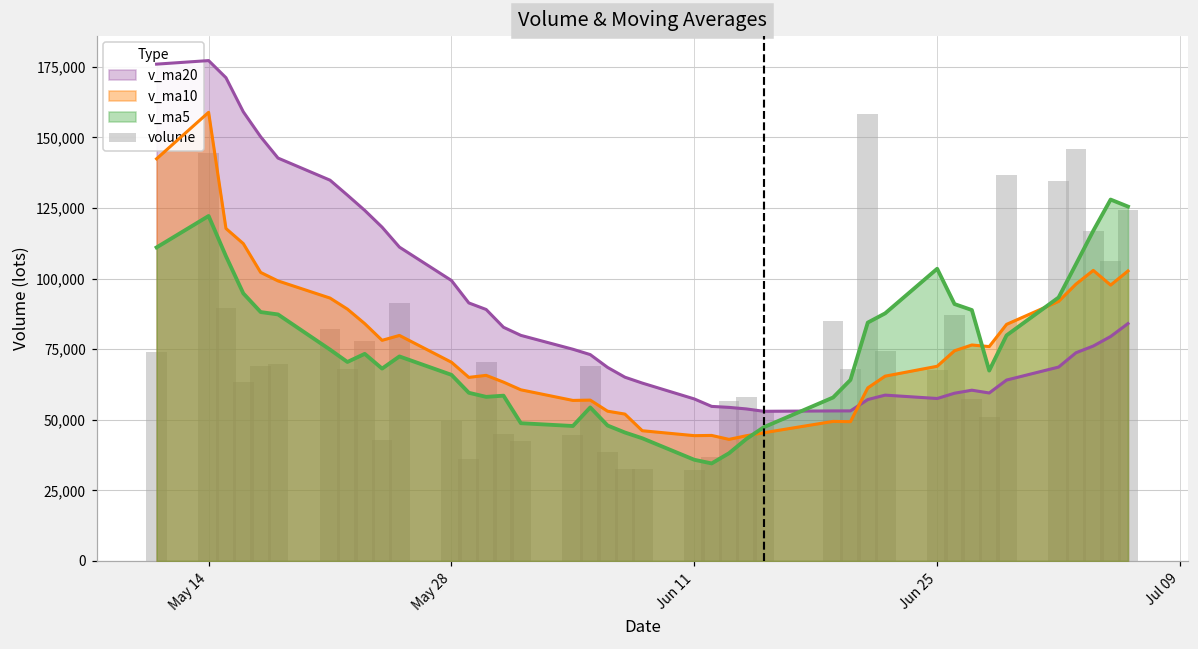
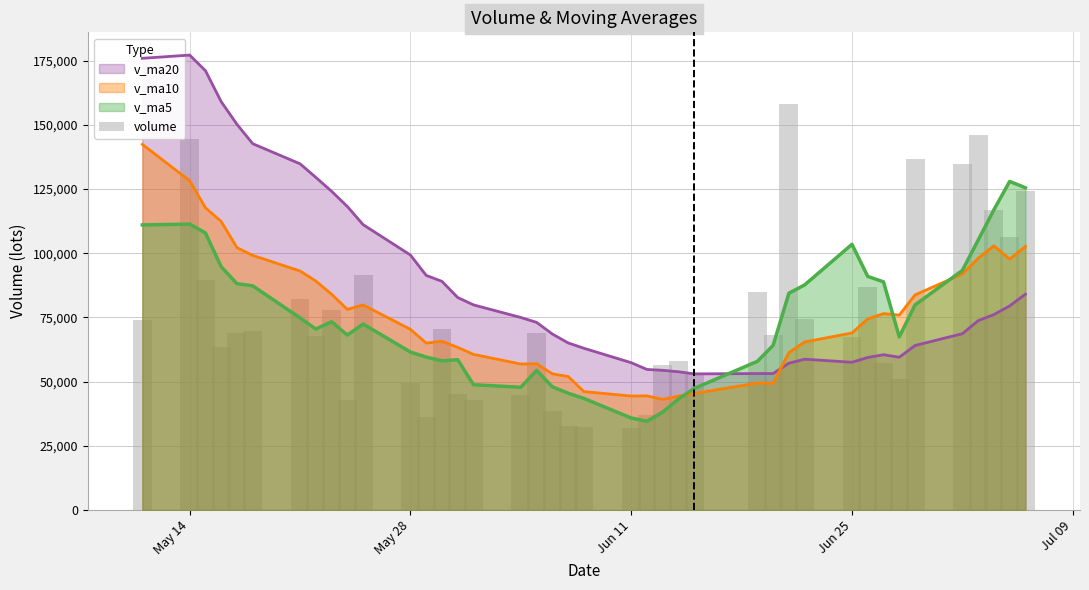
v_ma10, May 14: 159,000 -> 128,000
v_ma5, May 14: 122,000 -> 111,000
v_ma5, May 28: 66,000 -> 62,000
